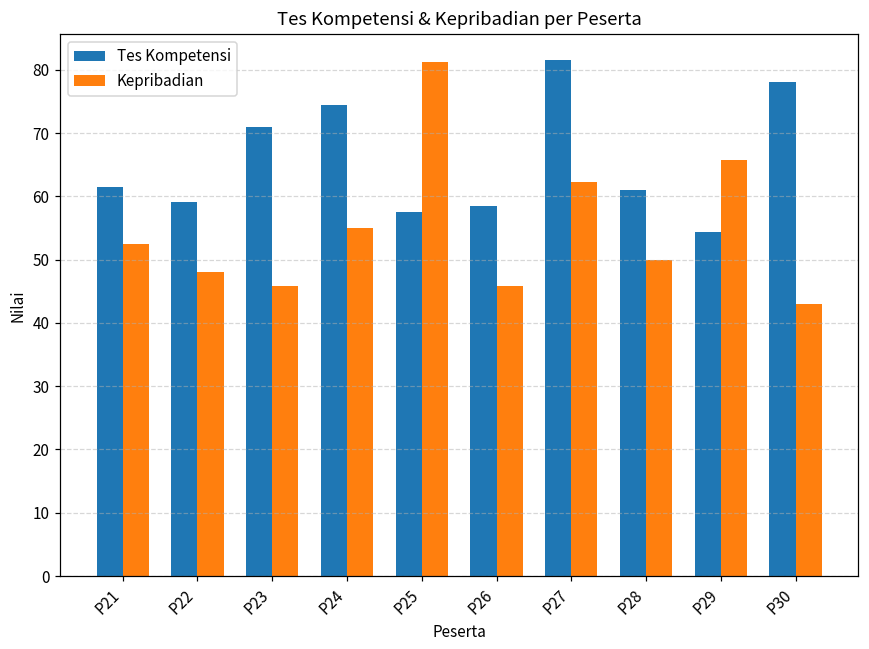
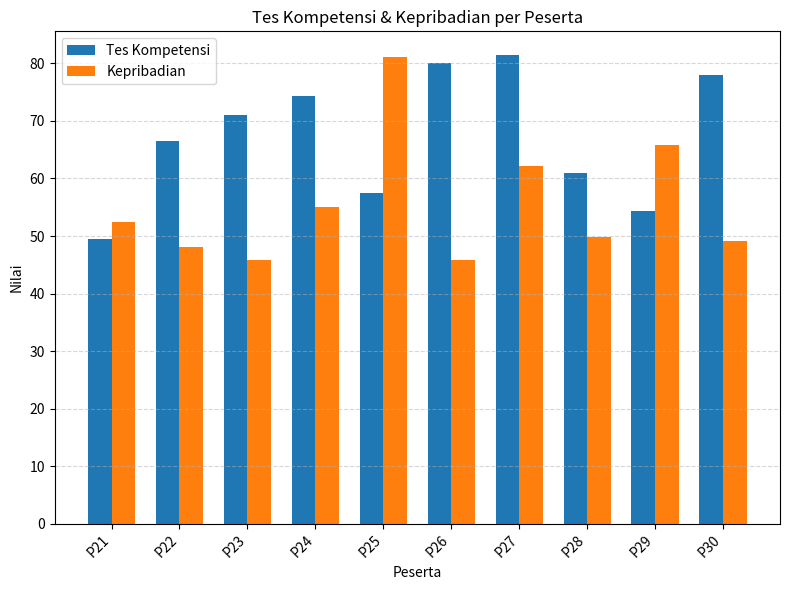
Tes Kompetensi, P21: 62 -> 50
Tes Kompetensi, P22: 59 -> 67
Tes Kompetensi, P26: 59 -> 80
Kepribadian, P30: 43 -> 49
